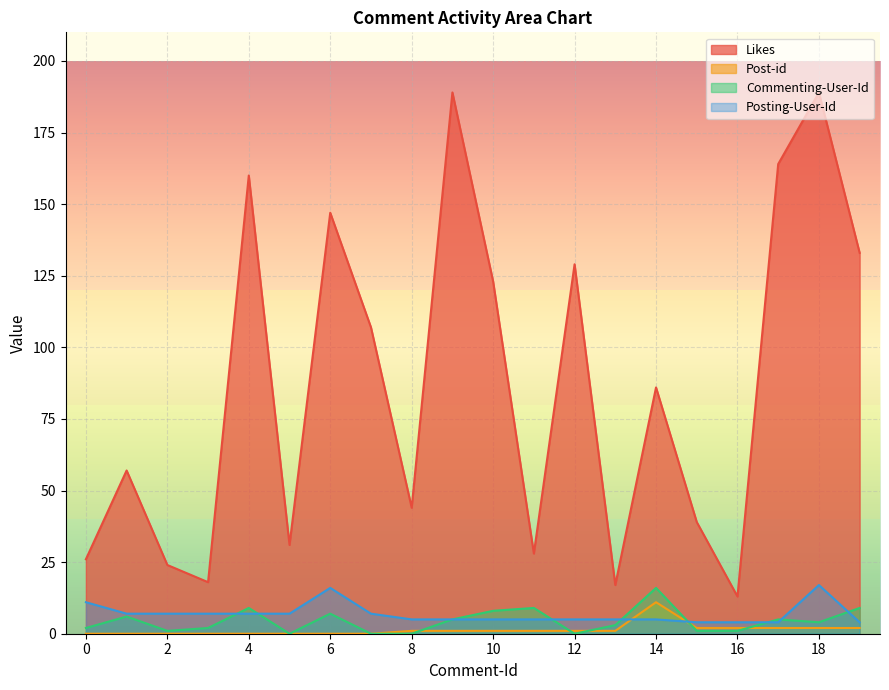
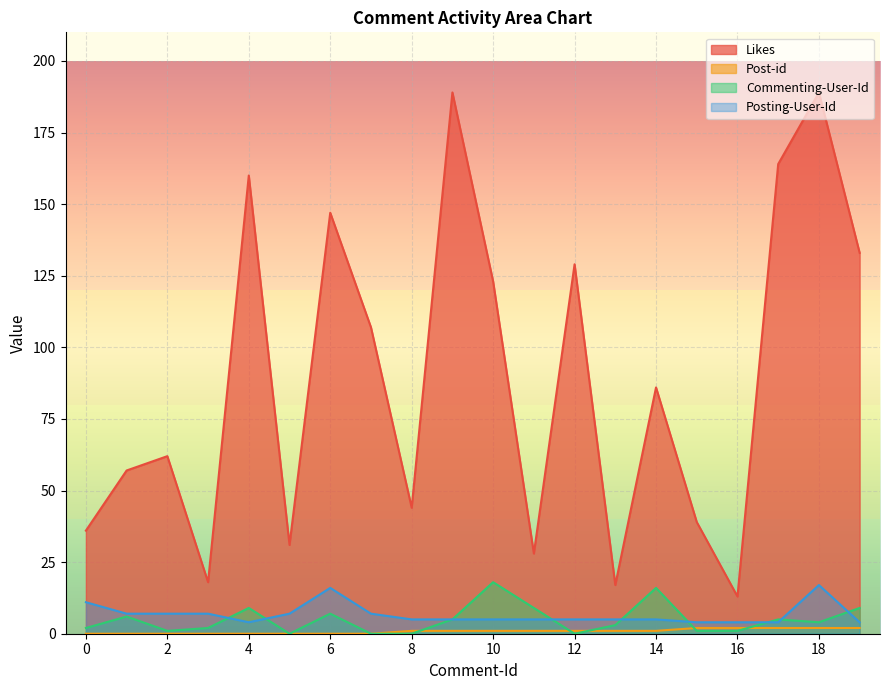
Likes, 0: 26 -> 36
Likes, 2: 24 -> 62
Posting-User-Id, 4: 7 -> 4
Commenting-User-Id, 10: 8 -> 18
Post-id, 14: 11 -> 1
